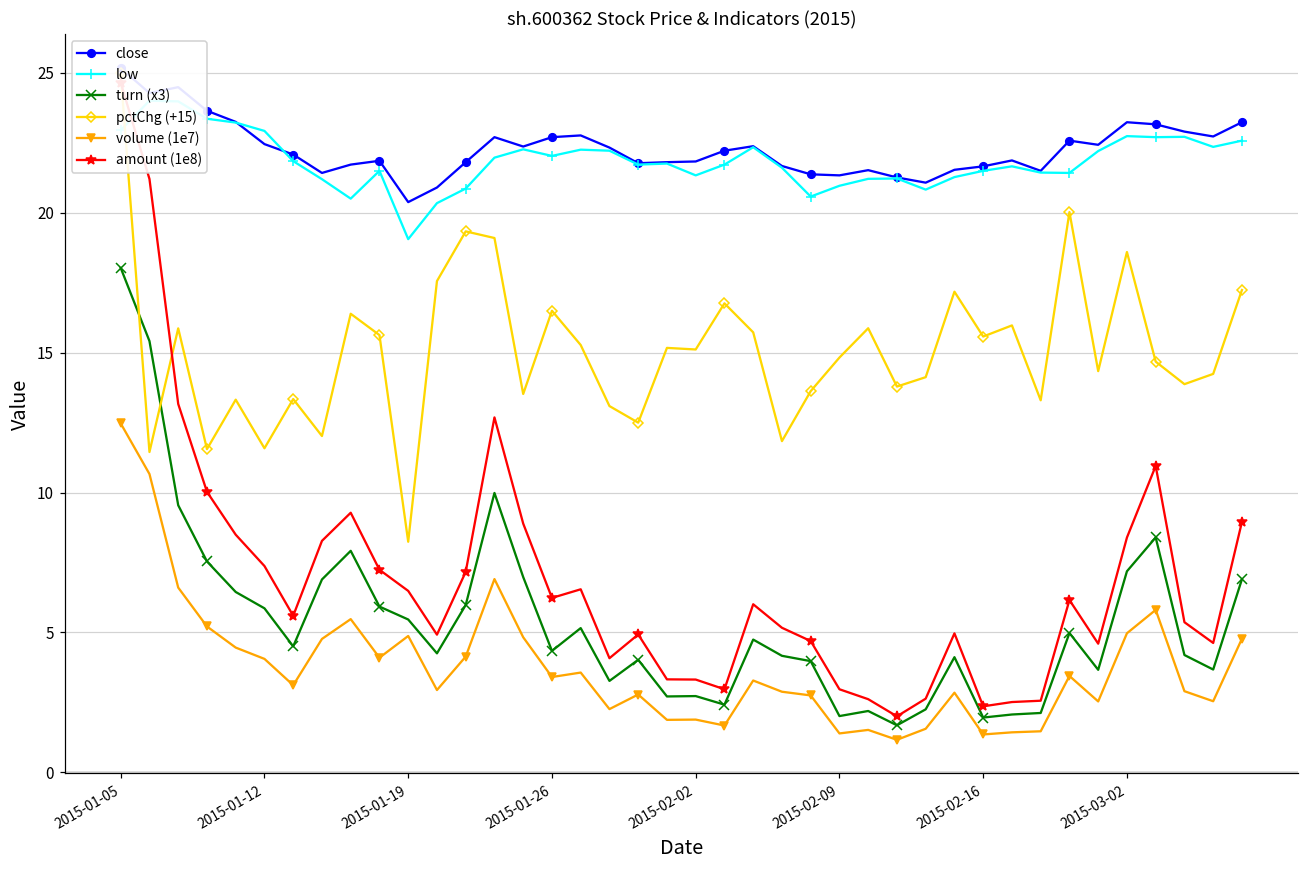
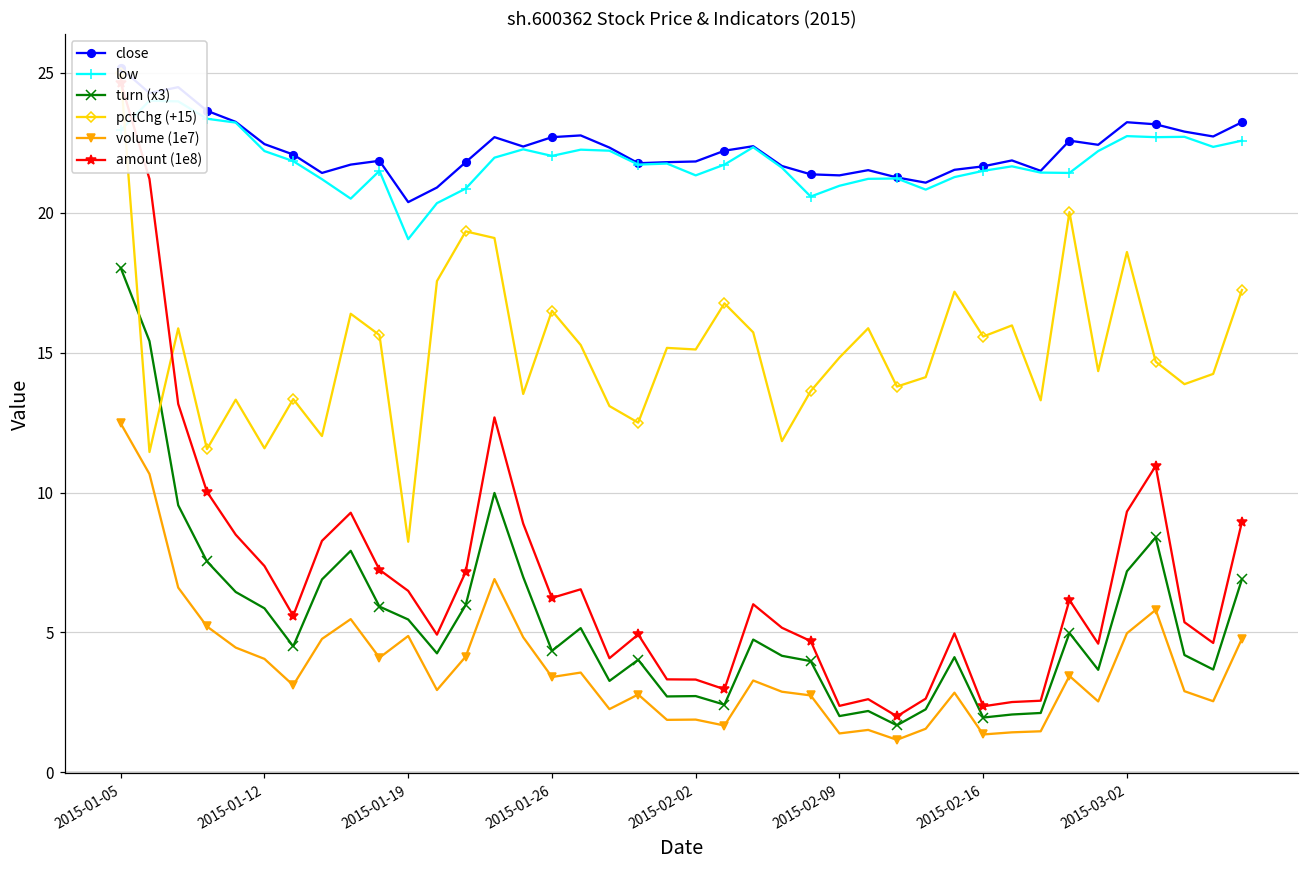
low, 2015-01-12: 22.9 -> 22.2
amount (1e8), 2015-02-09: 3.0 -> 2.4
amount (1e8), 2015-03-02: 8.4 -> 9.3
